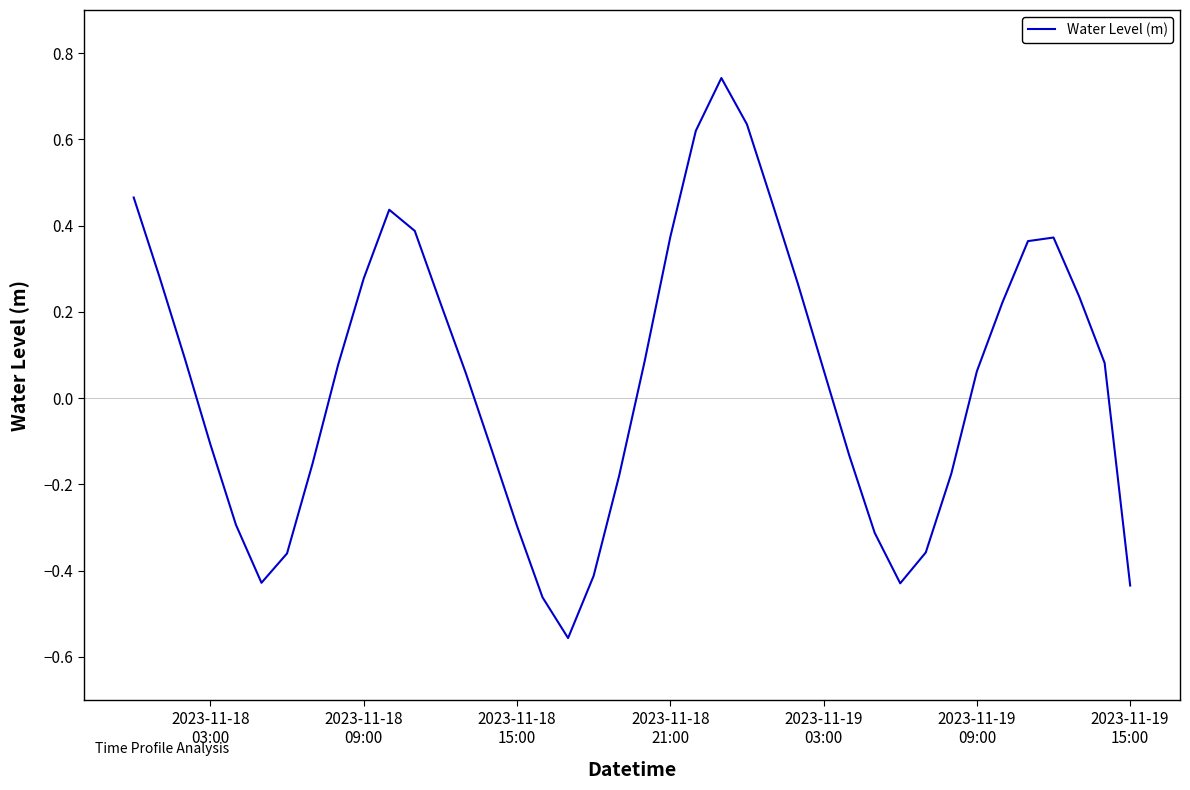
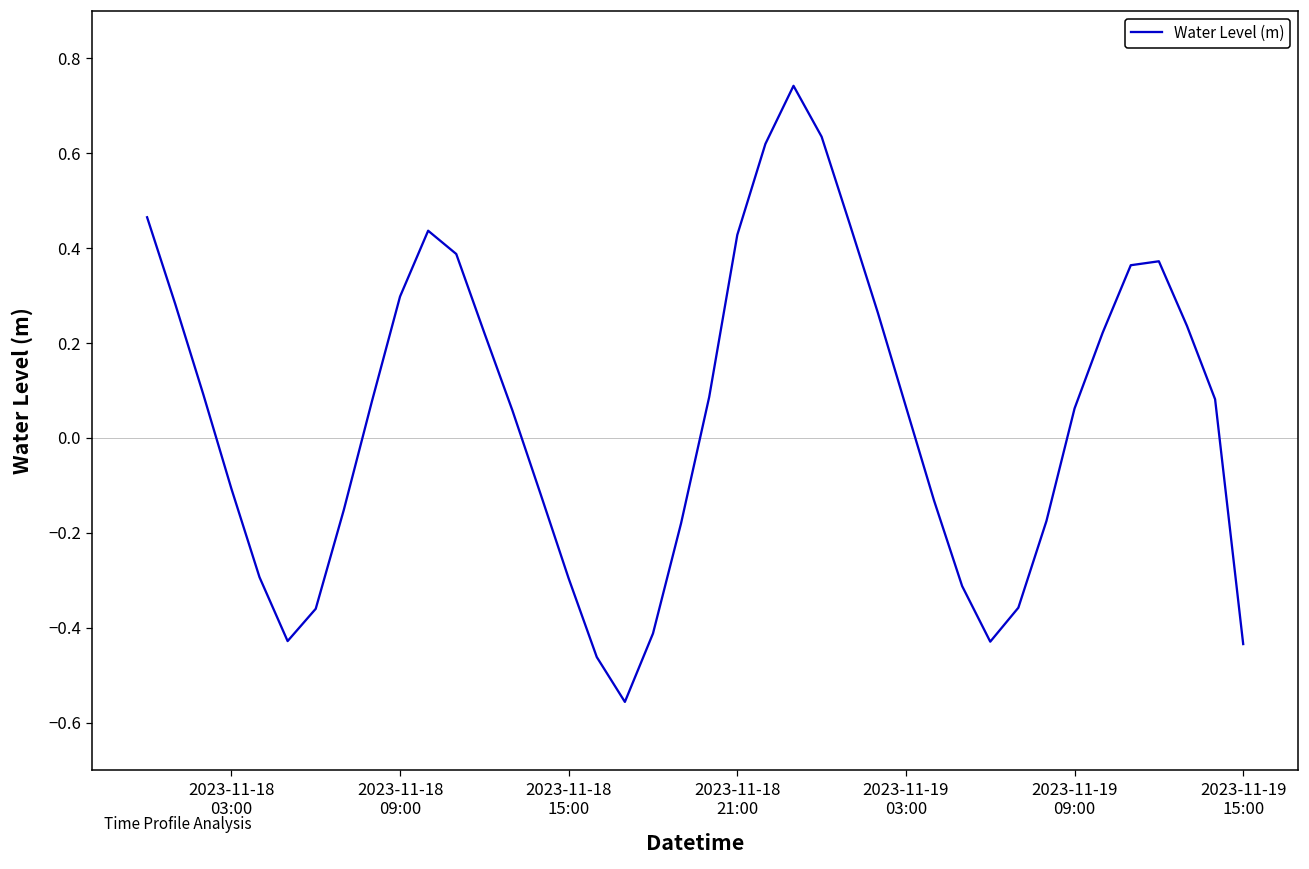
2023-11-18 09:00: 0.28 -> 0.30
2023-11-18 21:00: 0.37 -> 0.43
